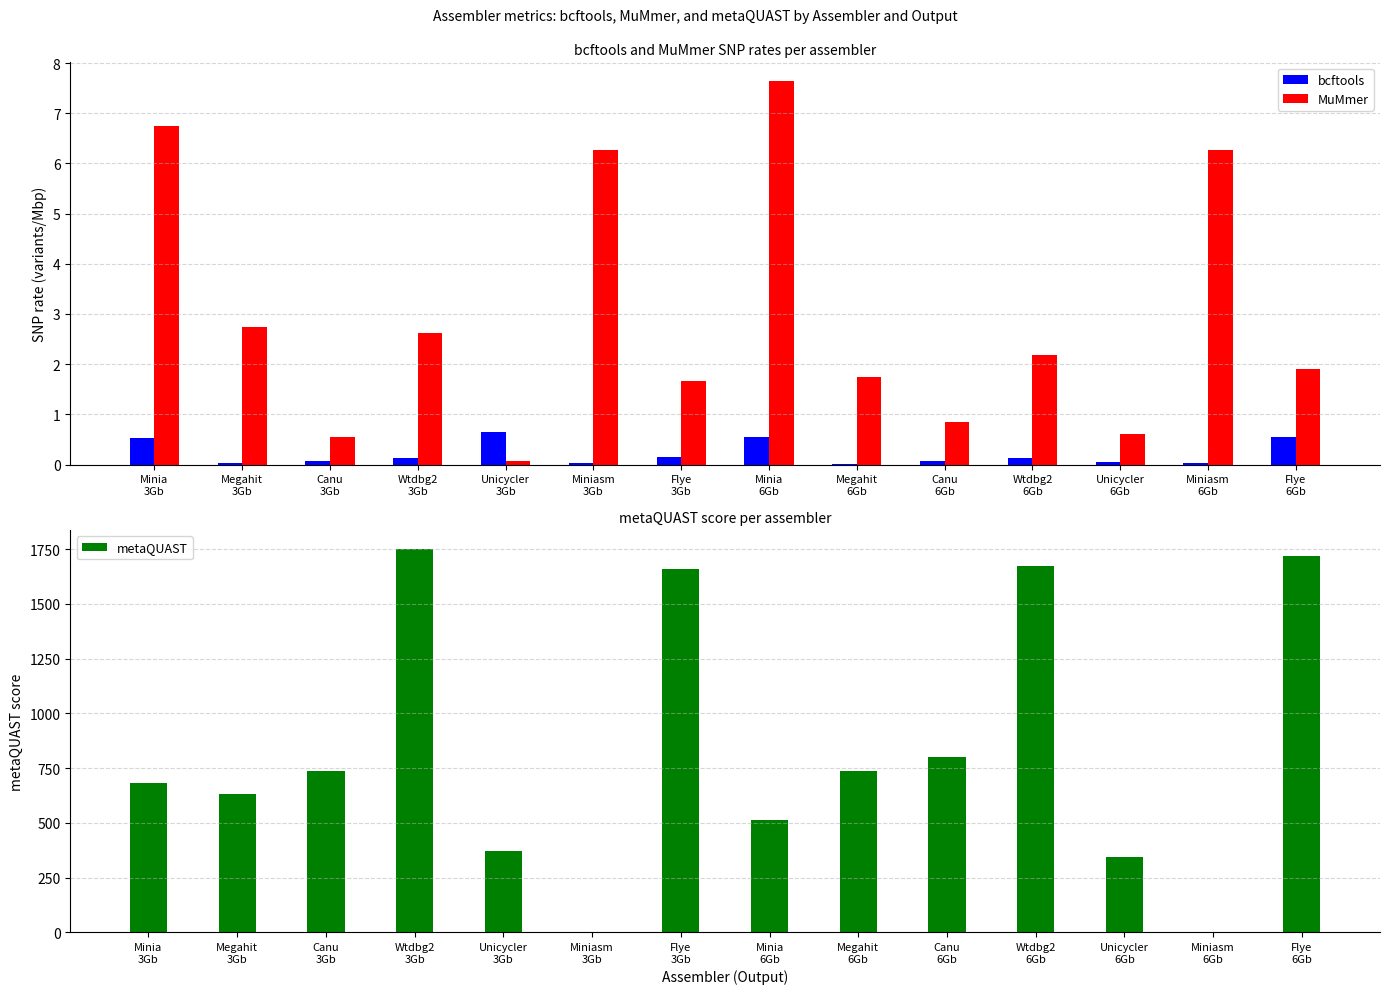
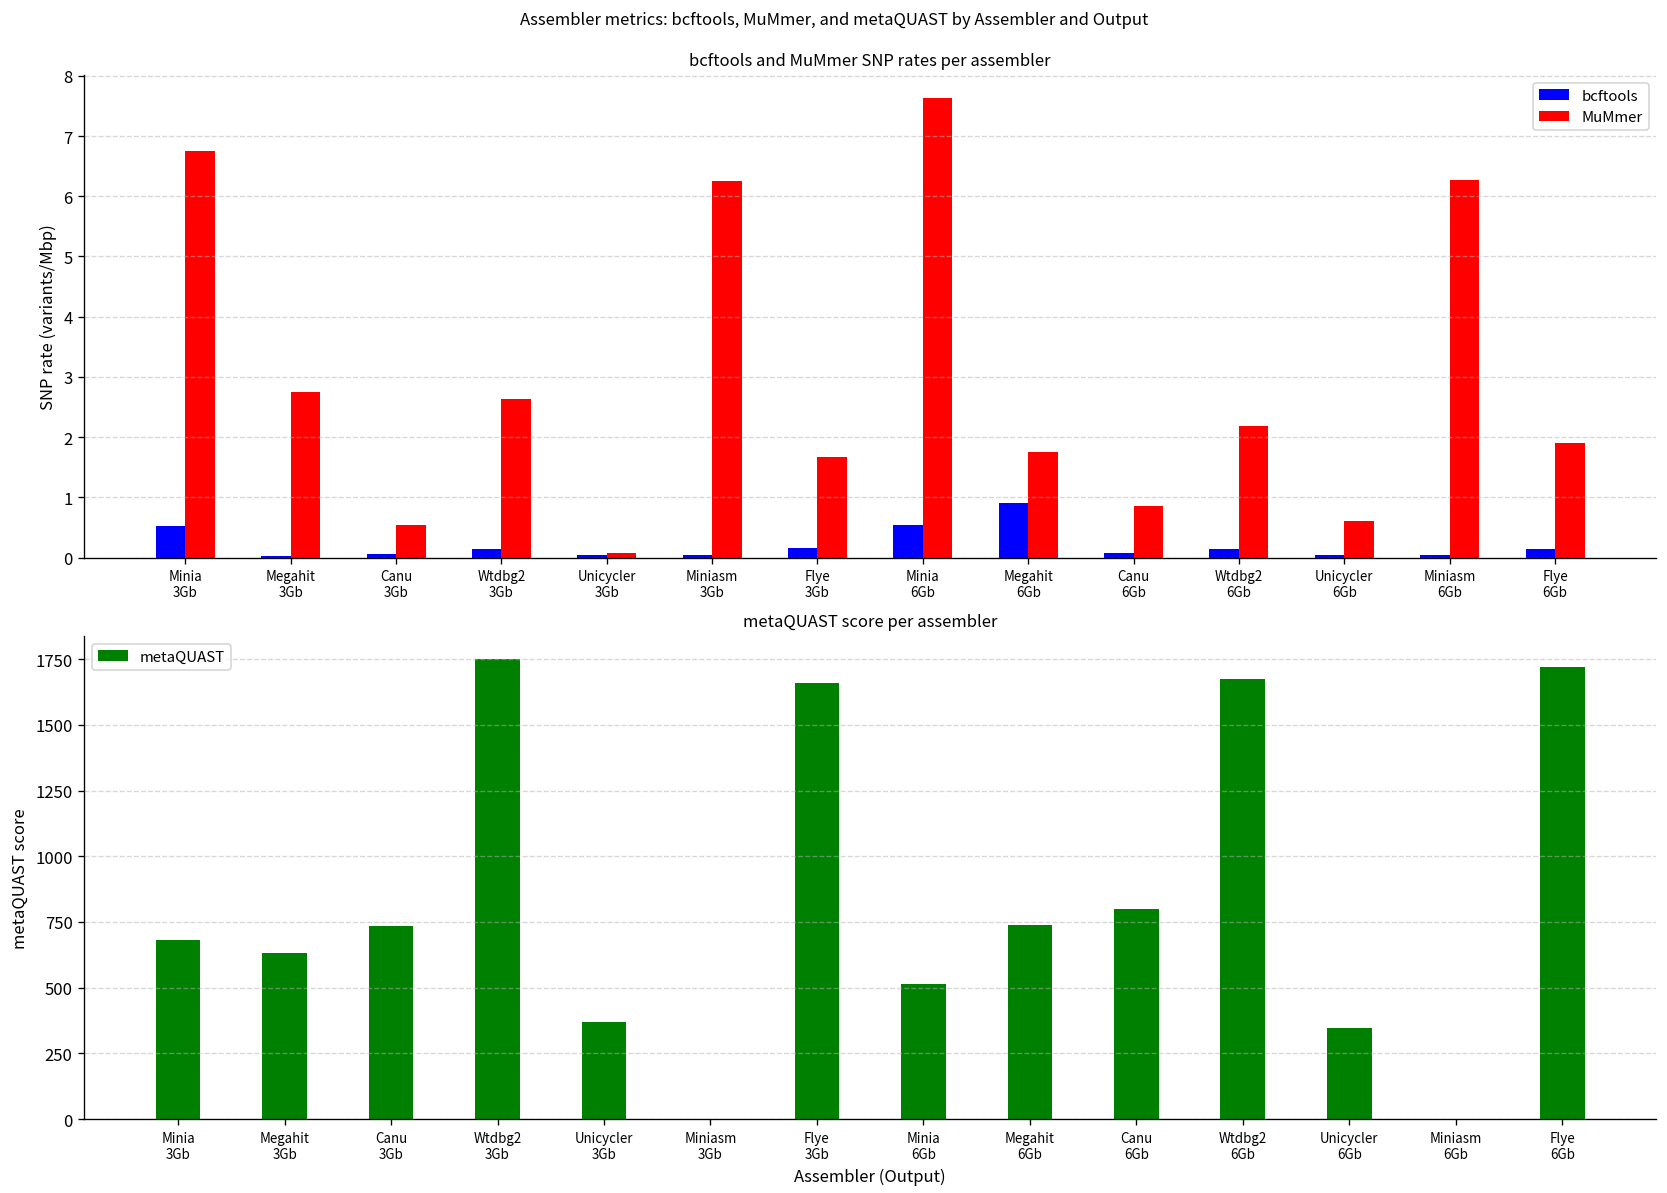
bcftools and MuMmer SNP rates per assembler, bcftools, Unicycler 3Gb: 0.7 -> 0.0
bcftools and MuMmer SNP rates per assembler, bcftools, Megahit 6Gb: 0.0 -> 0.9
bcftools and MuMmer SNP rates per assembler, bcftools, Flye 6Gb: 0.5 -> 0.1
